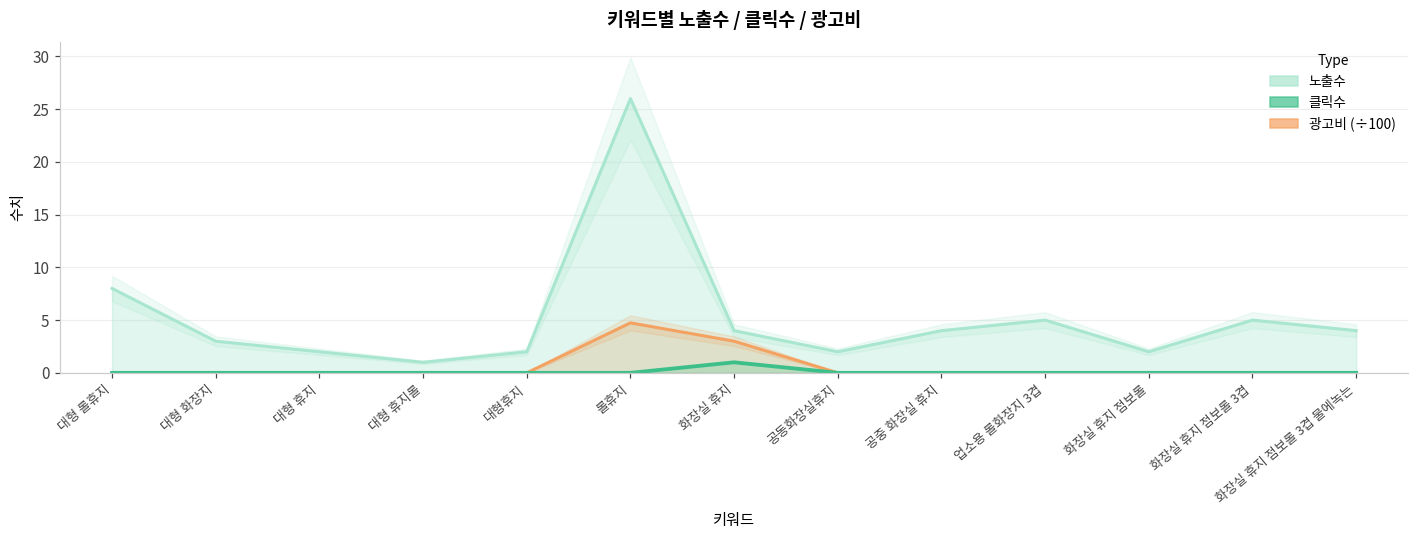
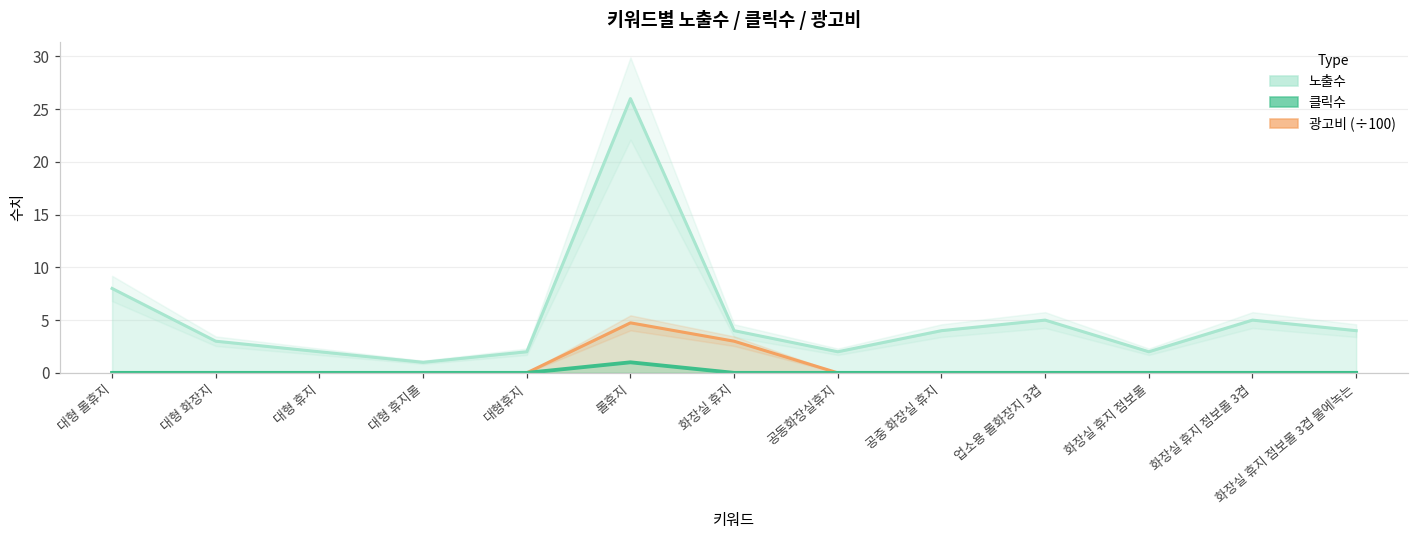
클릭수, 롤휴지: 0 -> 1
클릭수, 화장실 휴지: 1 -> 0
